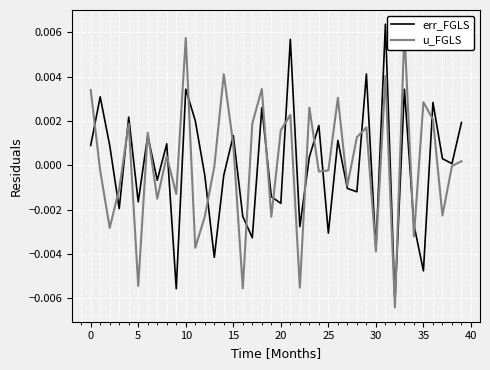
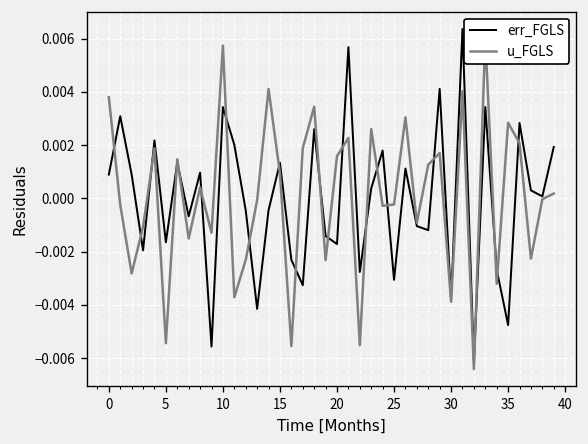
u_FGLS, 0: 0.0034 -> 0.0038
